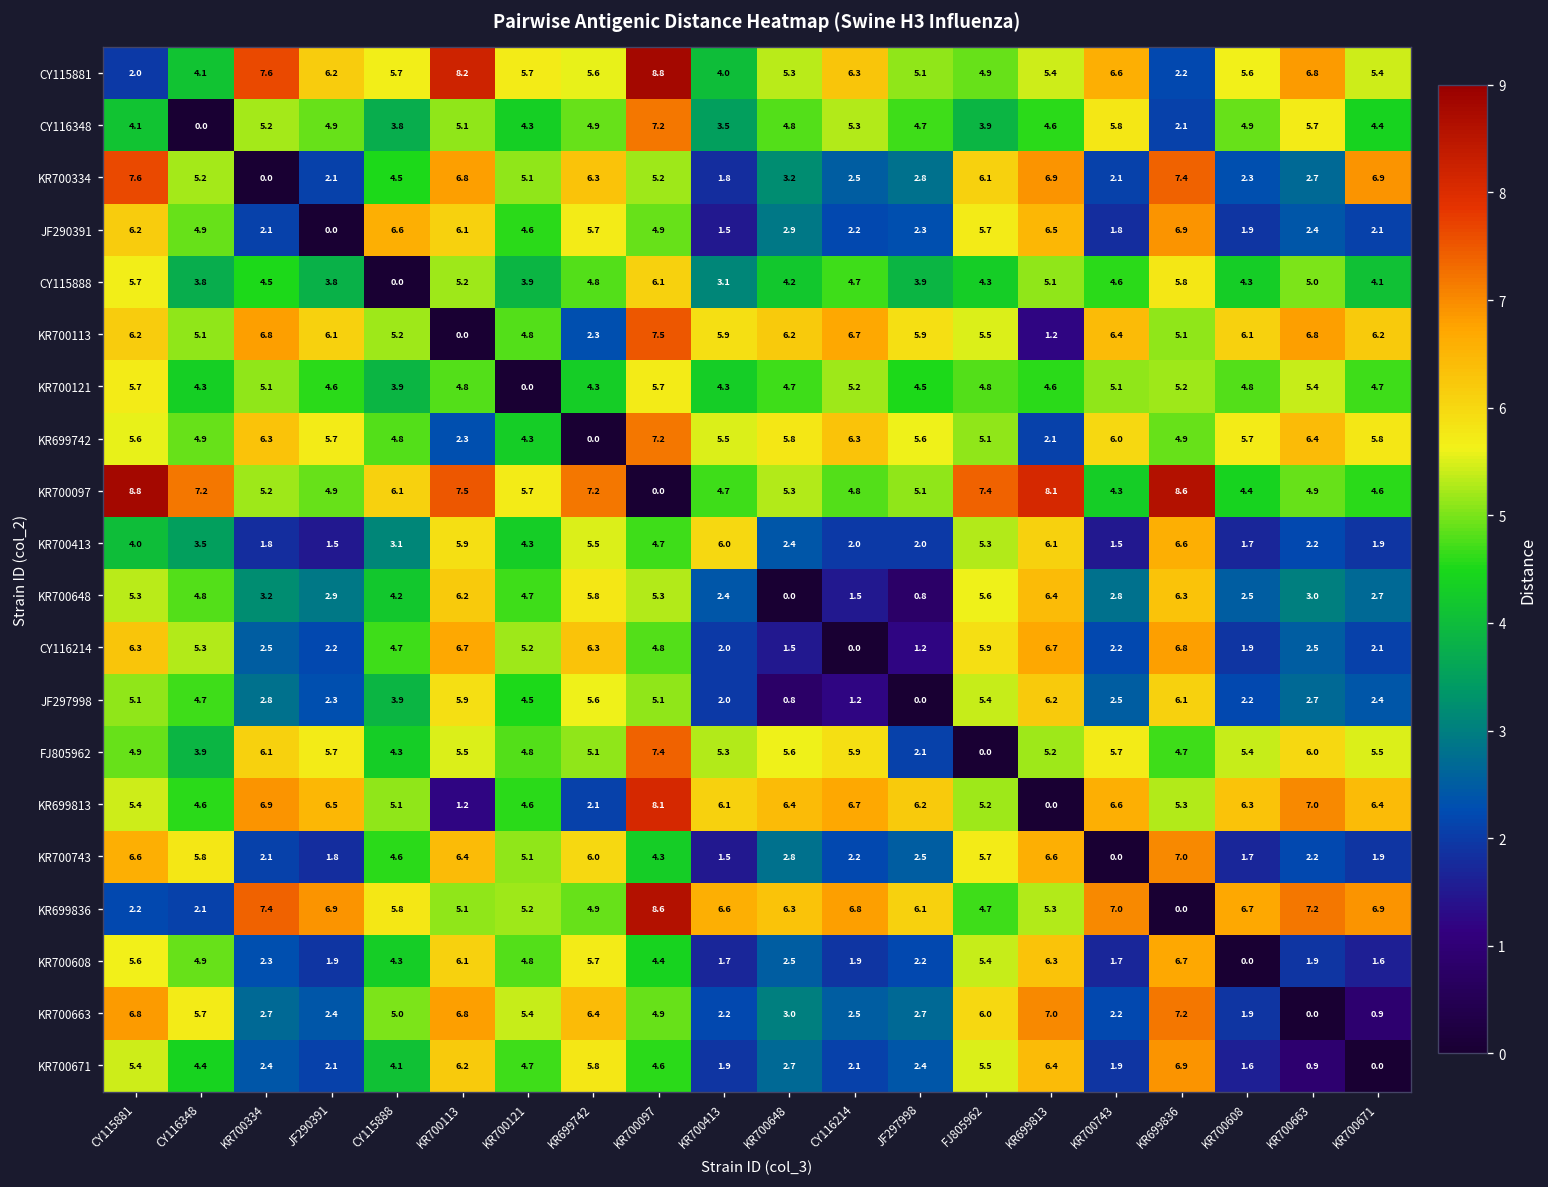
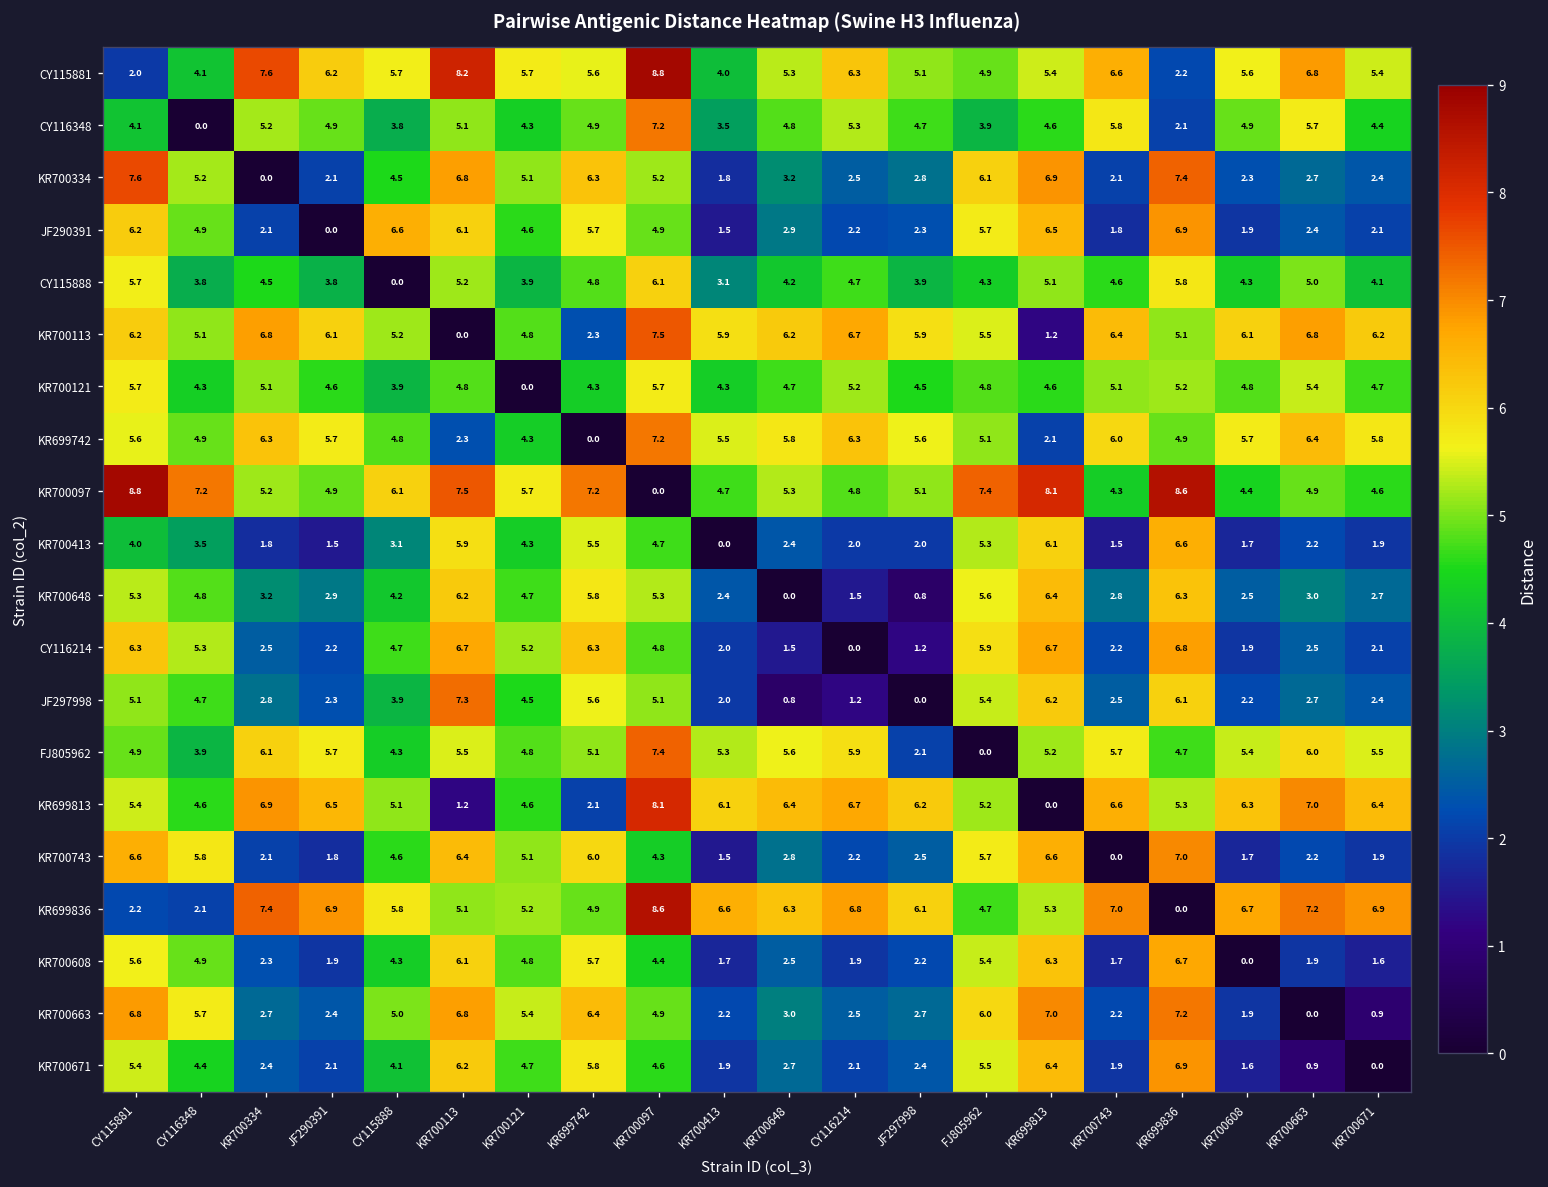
KR700334, KR700671: 6.9 -> 2.4
KR700413, KR700413: 6.0 -> 0.0
JF297998, KR700113: 5.9 -> 7.3
